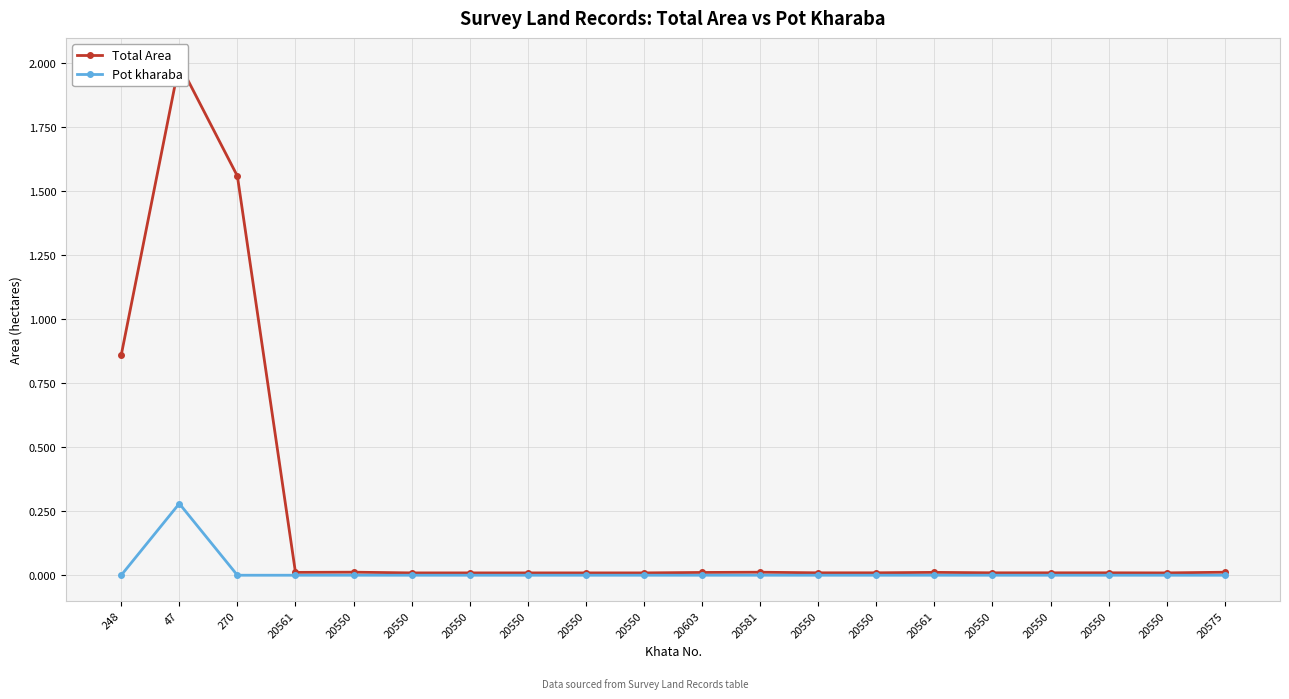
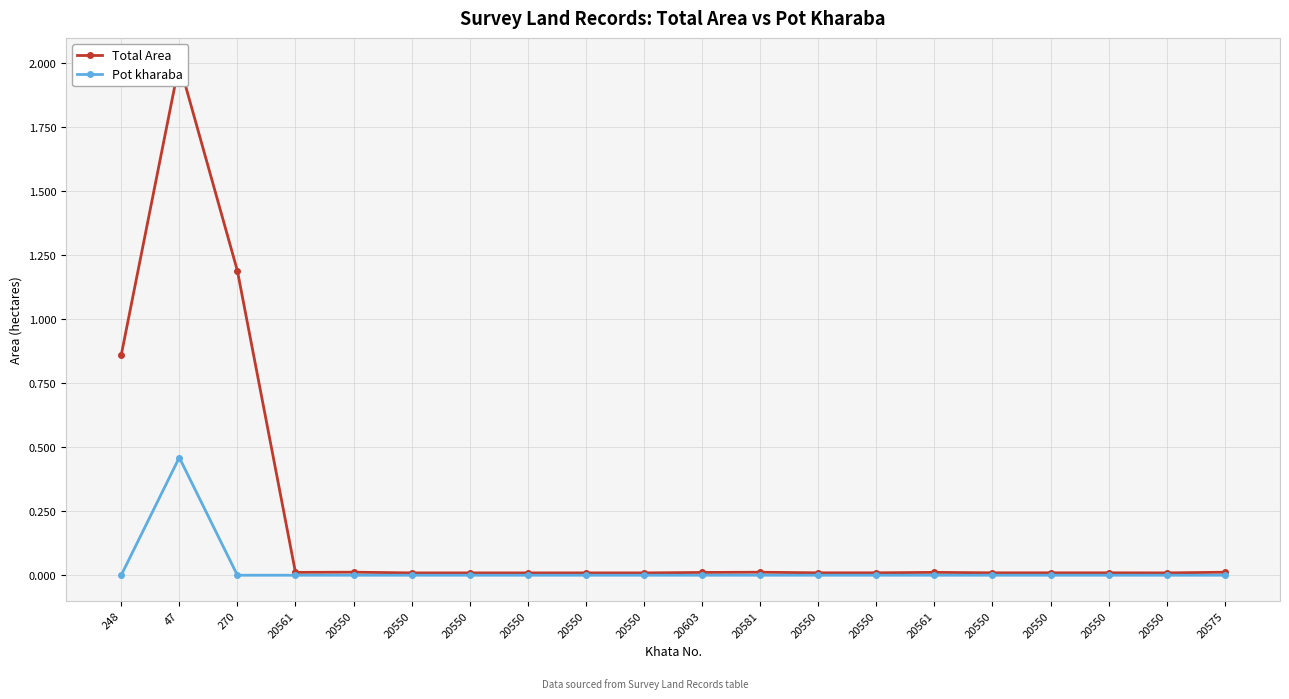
Pot kharaba, 47: 0.28 -> 0.46
Total Area, 270: 1.56 -> 1.19
